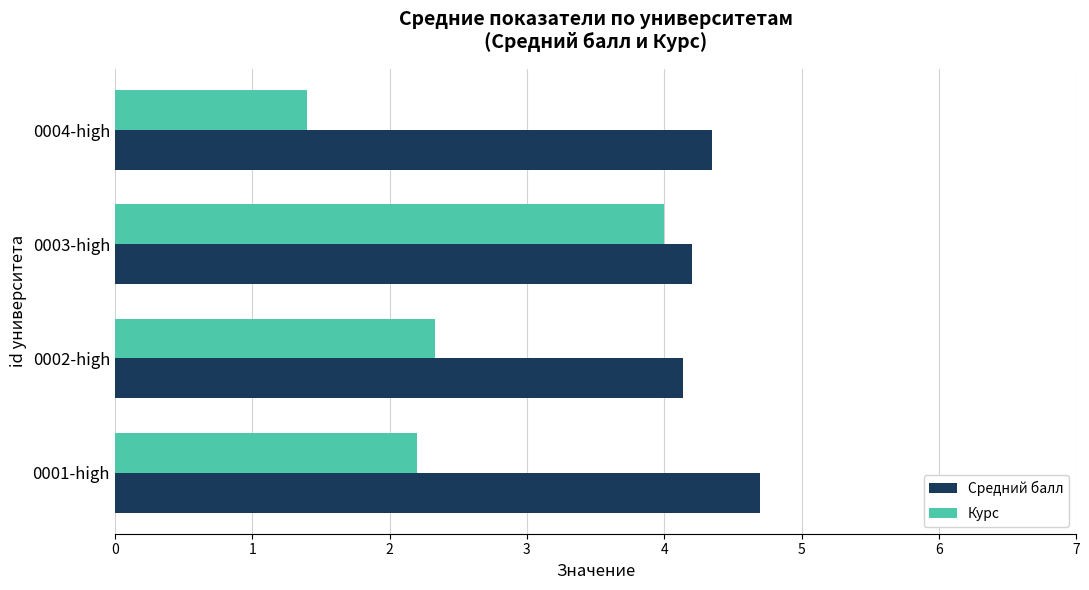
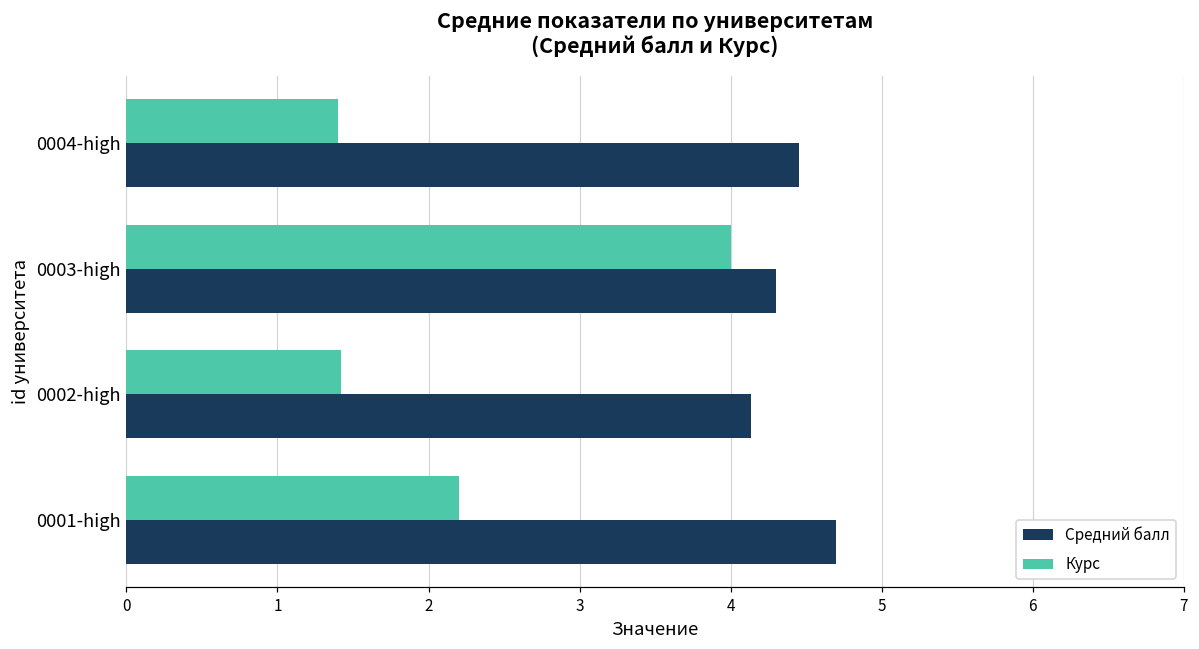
Средний балл, 0004-high: 4.35 -> 4.45
Средний балл, 0003-high: 4.2 -> 4.3
Курс, 0002-high: 2.33 -> 1.42
